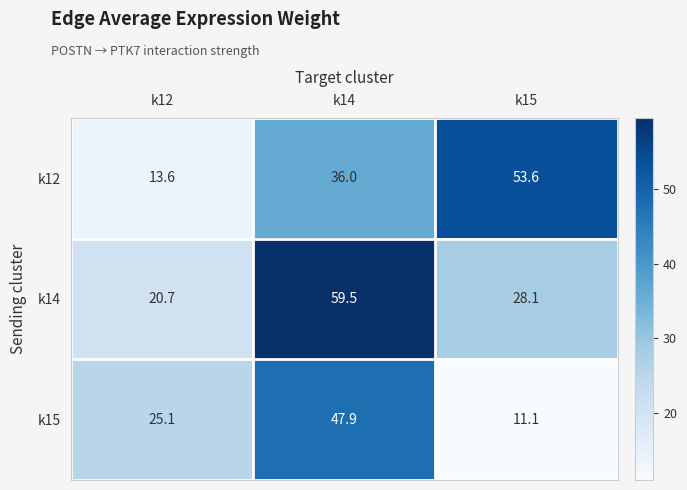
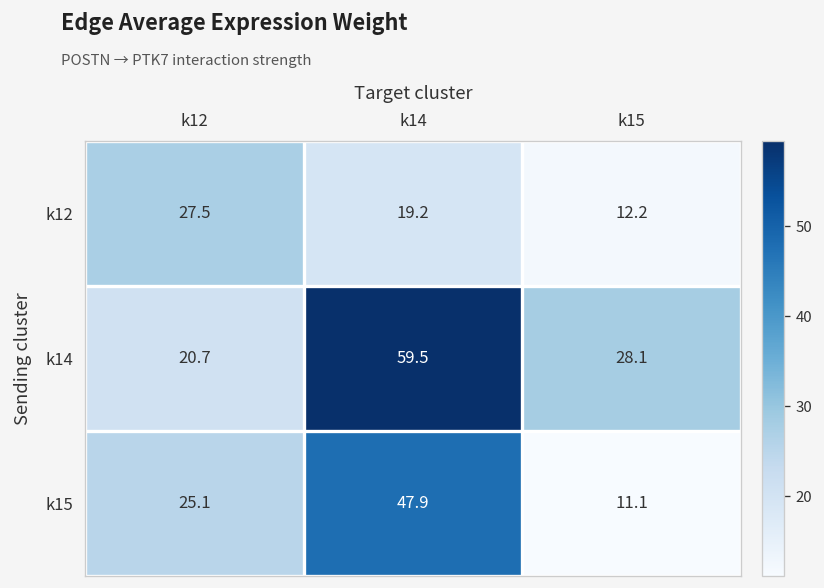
k12, k12: 13.6 -> 27.5
k12, k14: 36.0 -> 19.2
k12, k15: 53.6 -> 12.2
